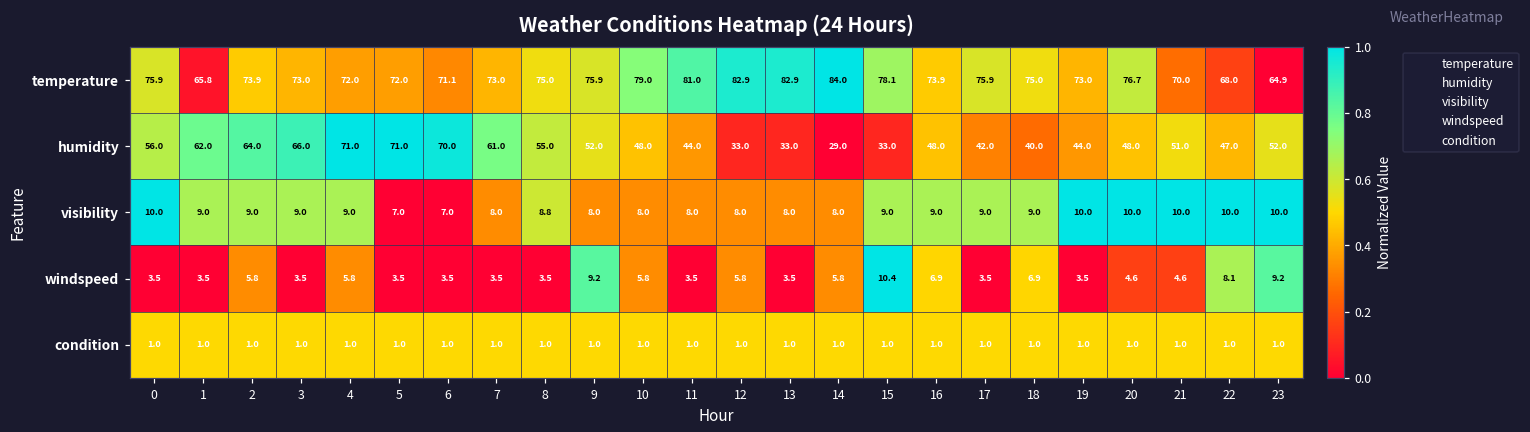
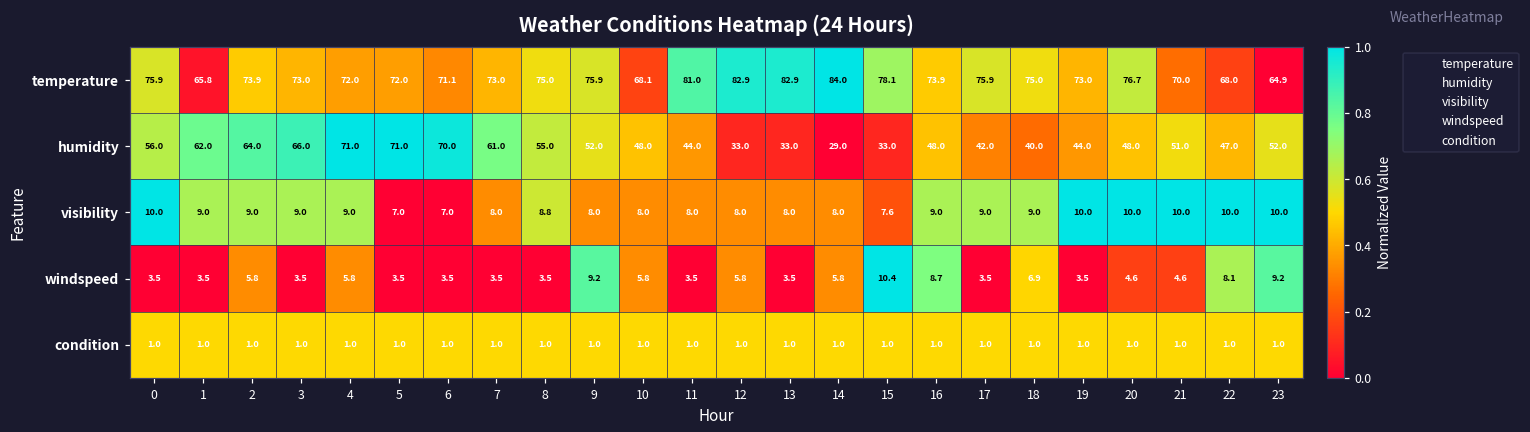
temperature, 10: 79.0 -> 68.1
visibility, 15: 9.0 -> 7.6
windspeed, 16: 6.9 -> 8.7
